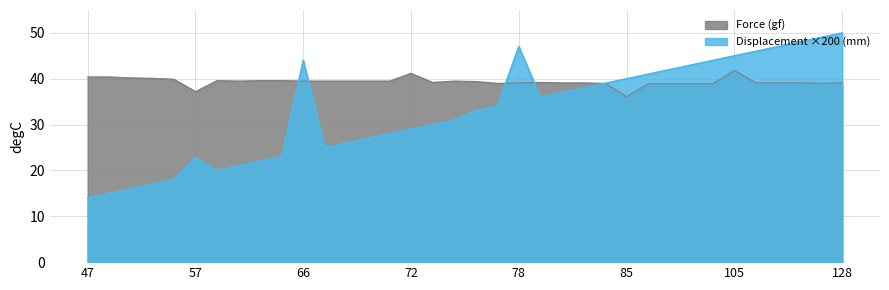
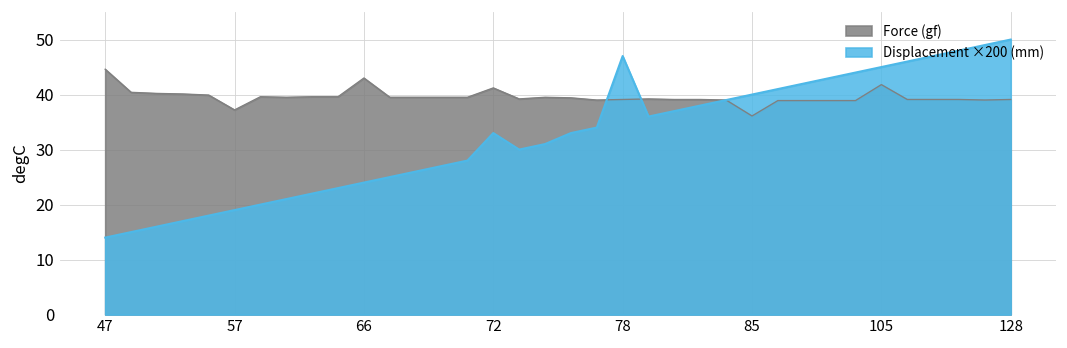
Force (gf), 47: 40 -> 45
Displacement ×200 (mm), 57: 23 -> 19
Force (gf), 66: 40 -> 43
Displacement ×200 (mm), 66: 44 -> 24
Displacement ×200 (mm), 72: 29 -> 33
